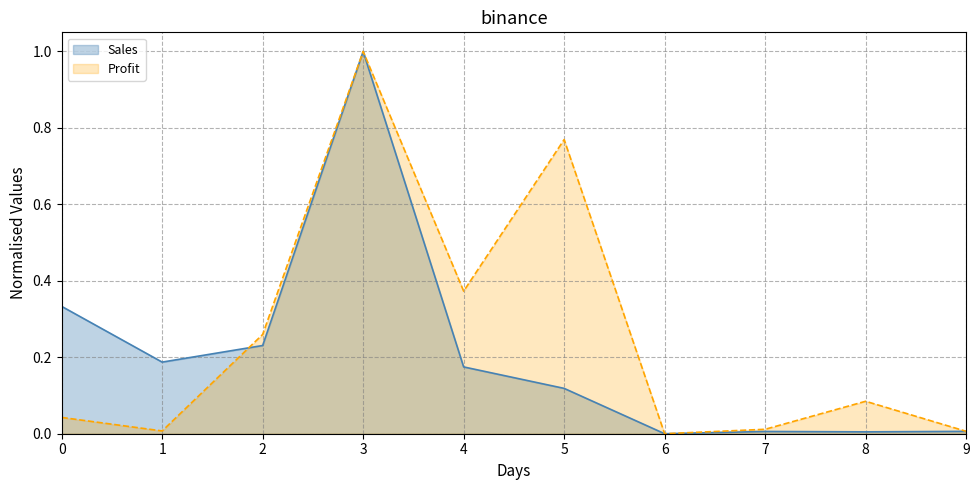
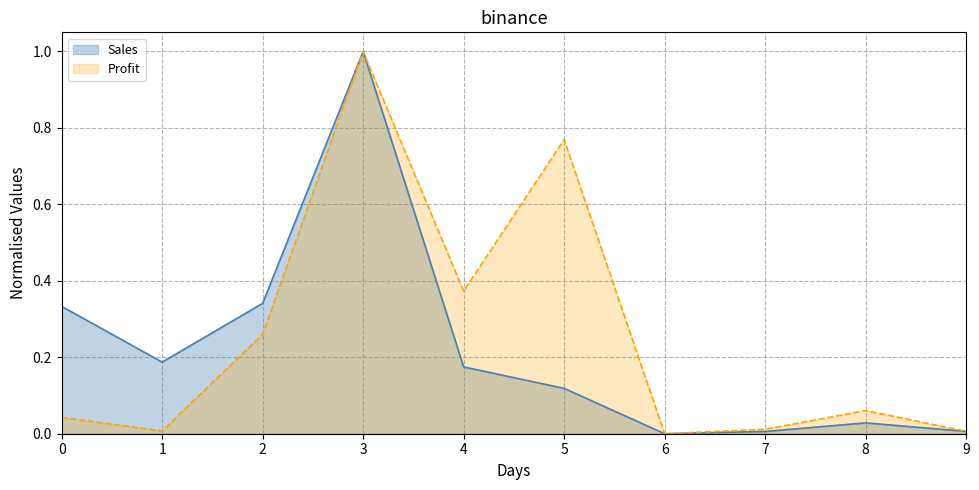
Sales, 2: 0.23 -> 0.34
Sales, 8: 0.00 -> 0.03
Profit, 8: 0.08 -> 0.06
